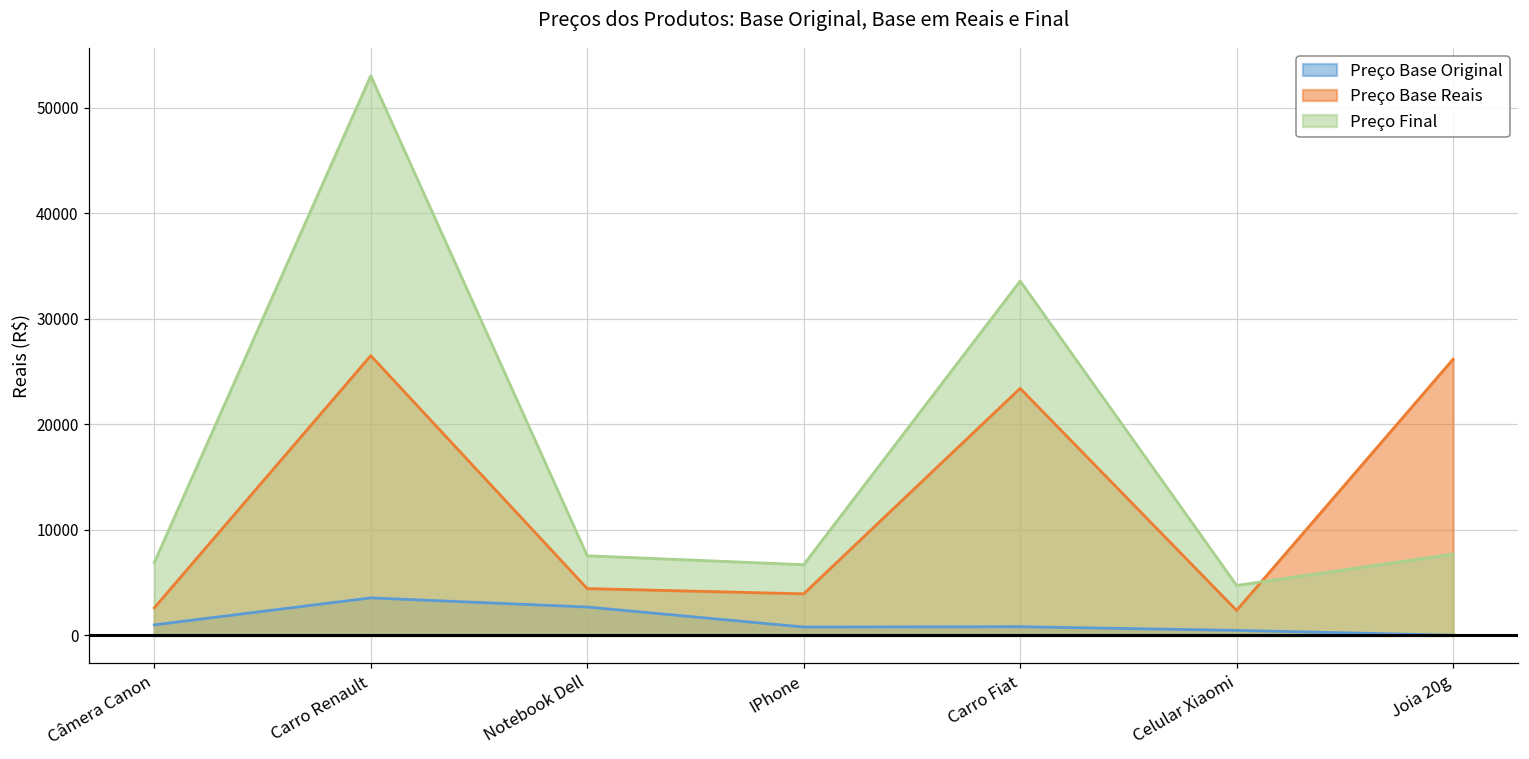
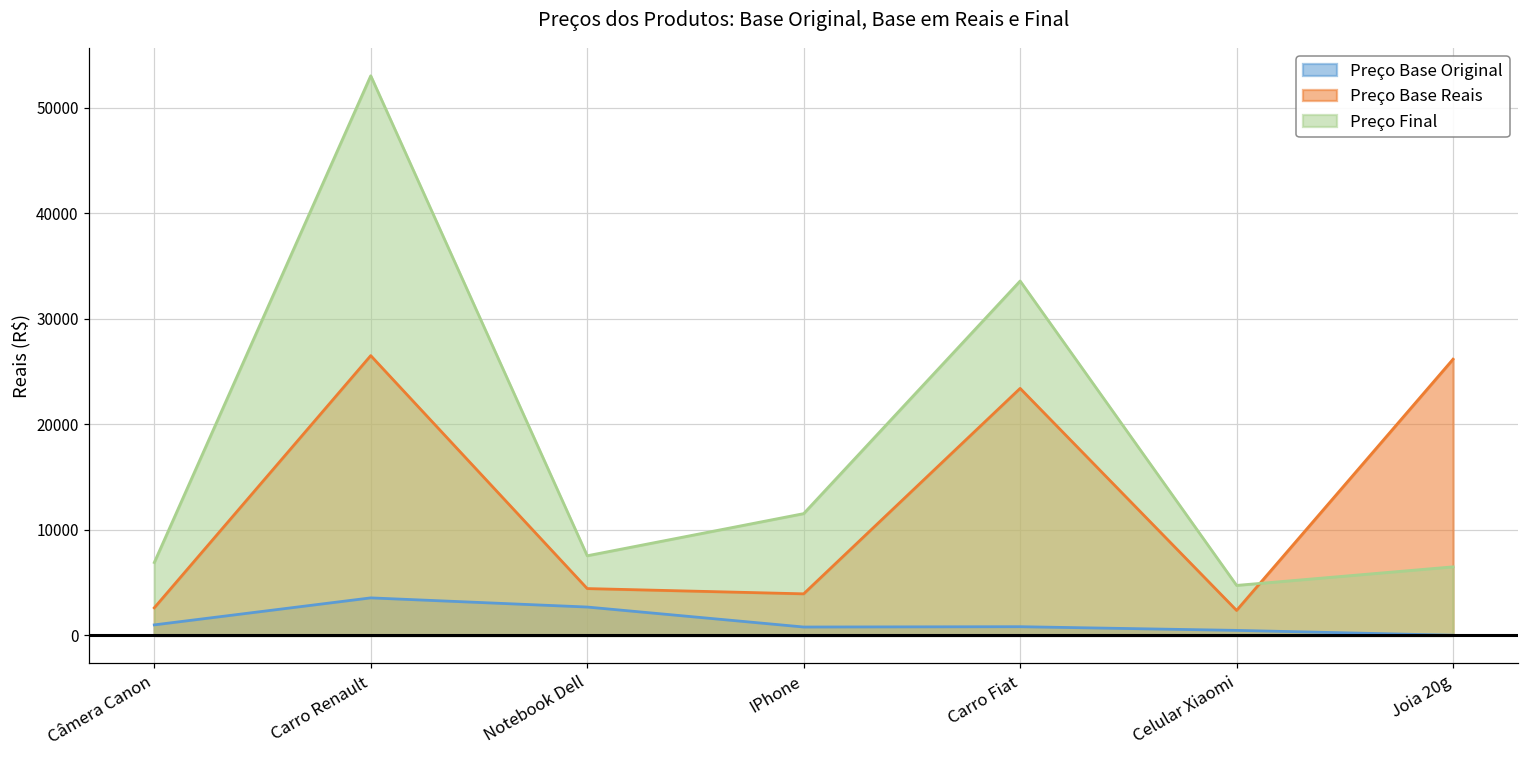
Preço Final, IPhone: 7000 -> 12000
Preço Final, Joia 20g: 8000 -> 7000
